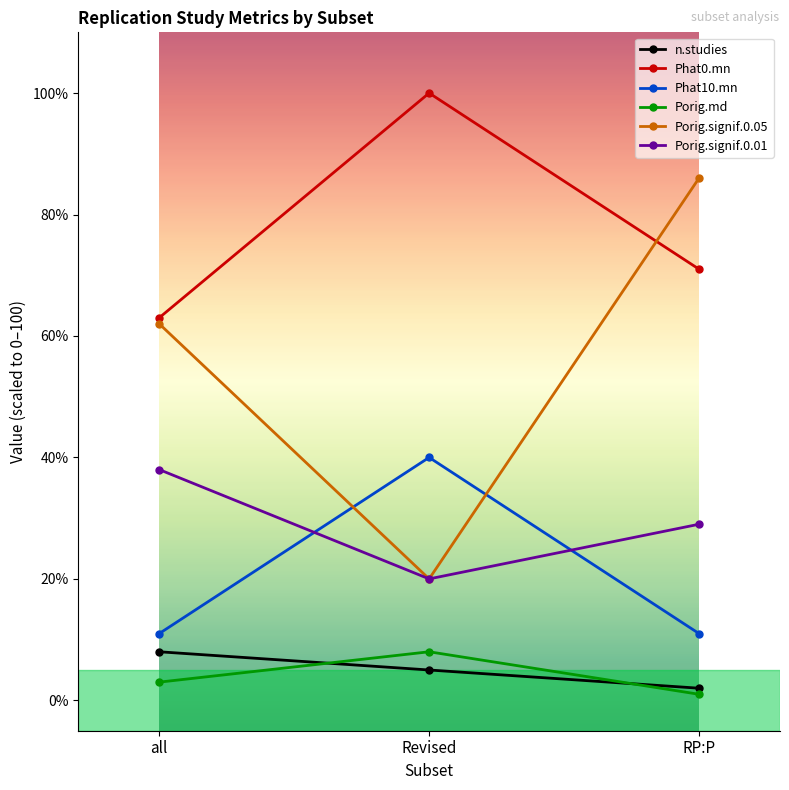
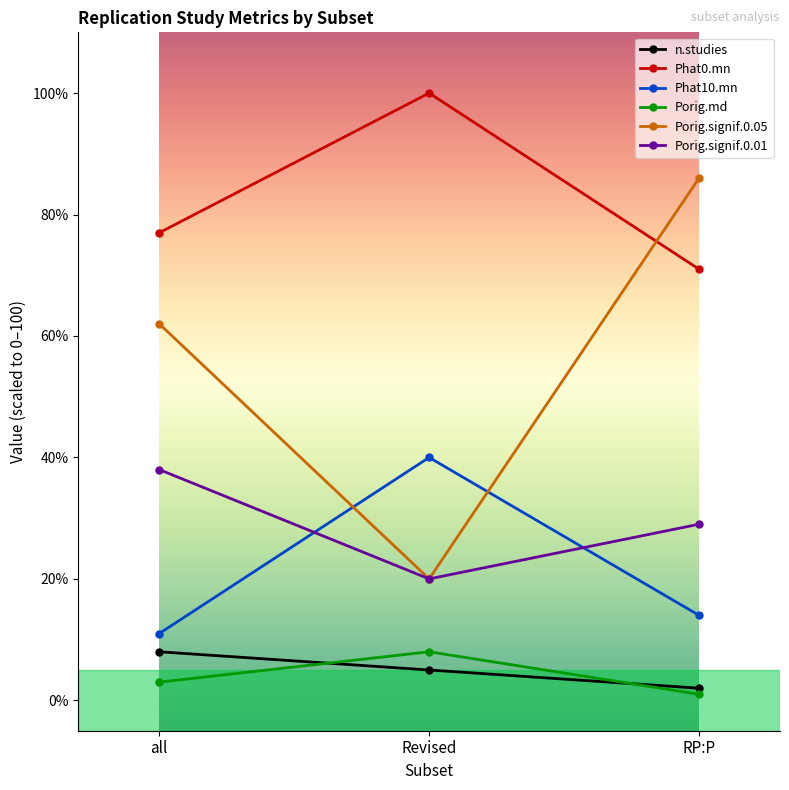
Phat0.mn, all: 63% -> 77%
Phat10.mn, RP:P: 11% -> 14%
